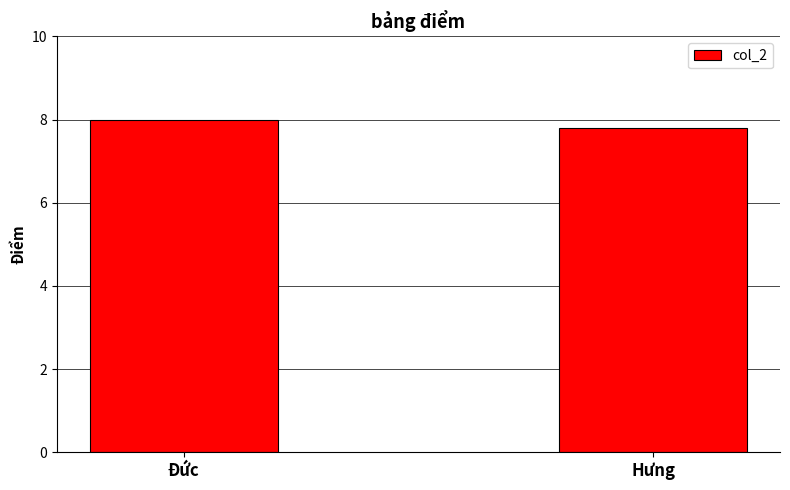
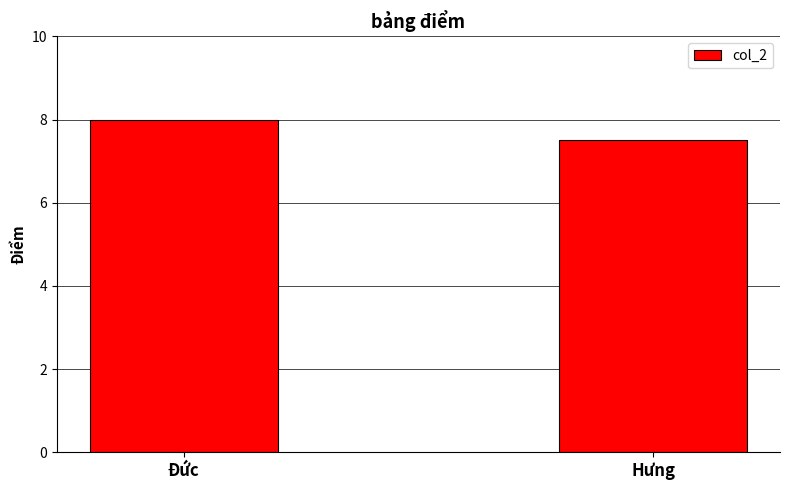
Hưng: 7.8 -> 7.5
